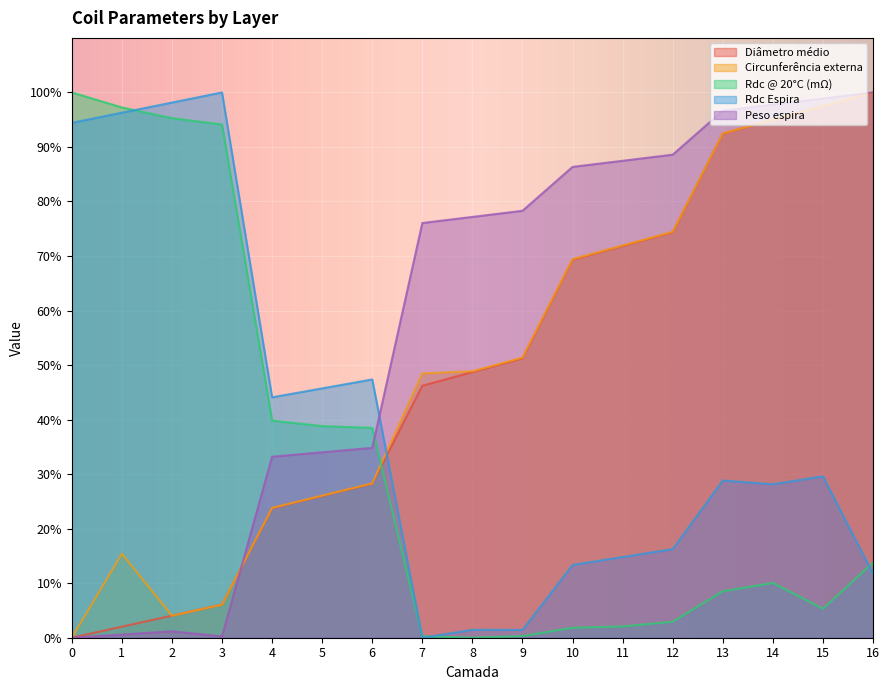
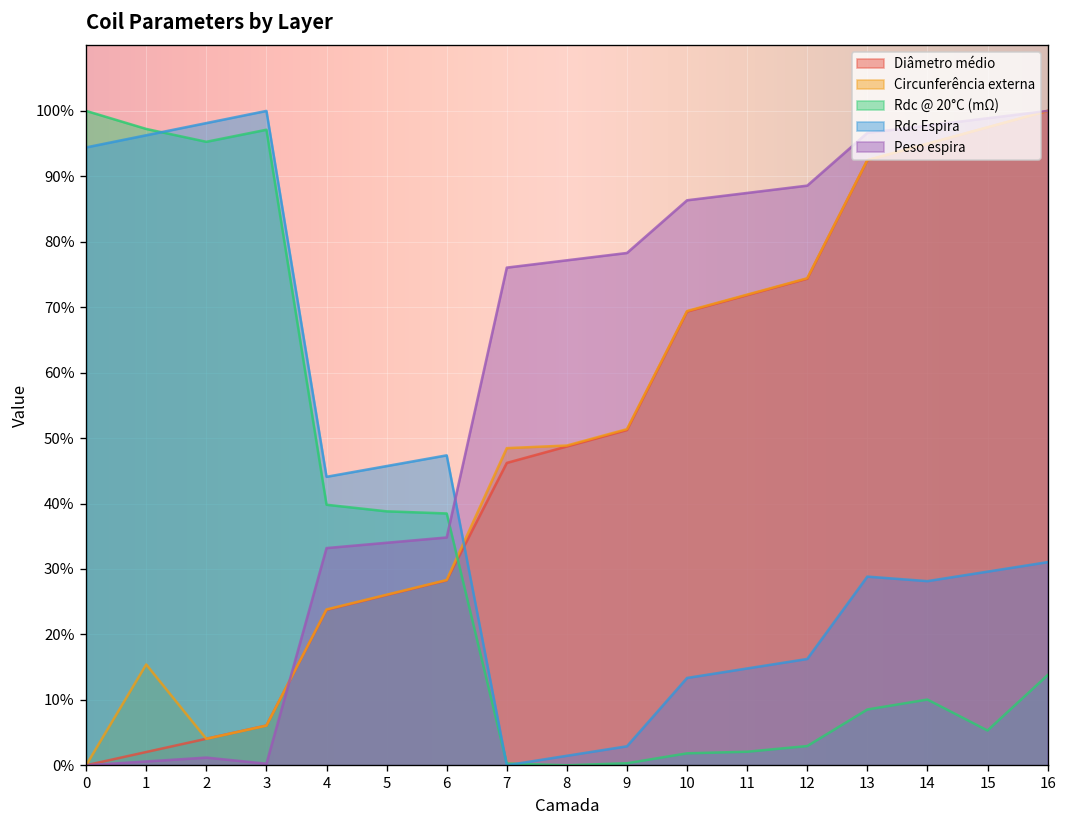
Rdc @ 20°C (mΩ), 3: 94% -> 97%
Rdc Espira, 9: 1% -> 3%
Rdc Espira, 16: 12% -> 31%
